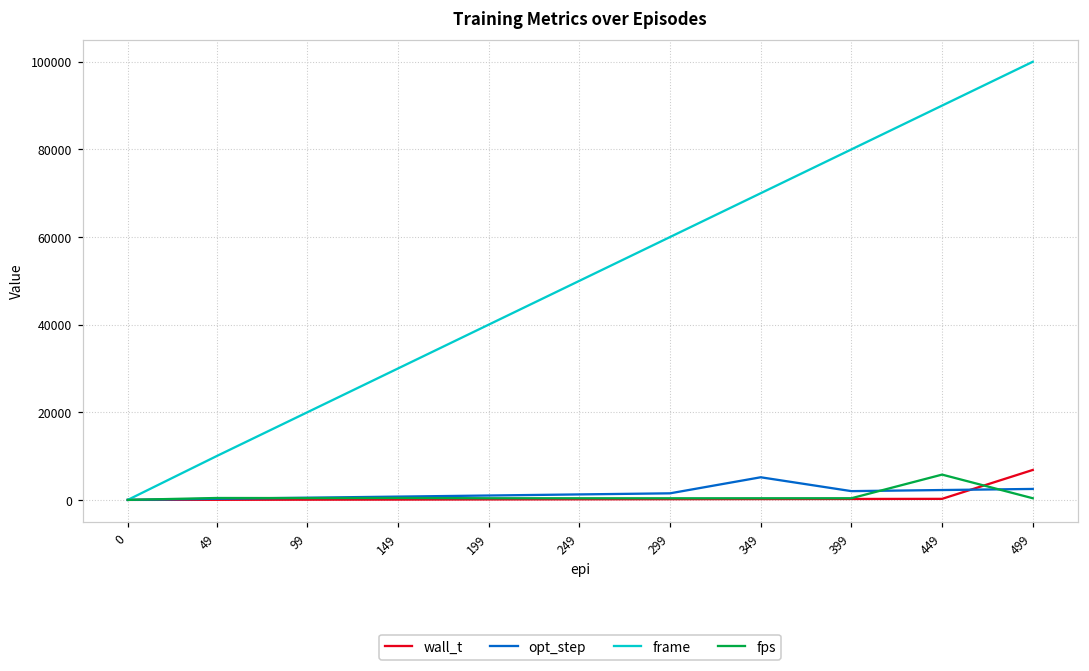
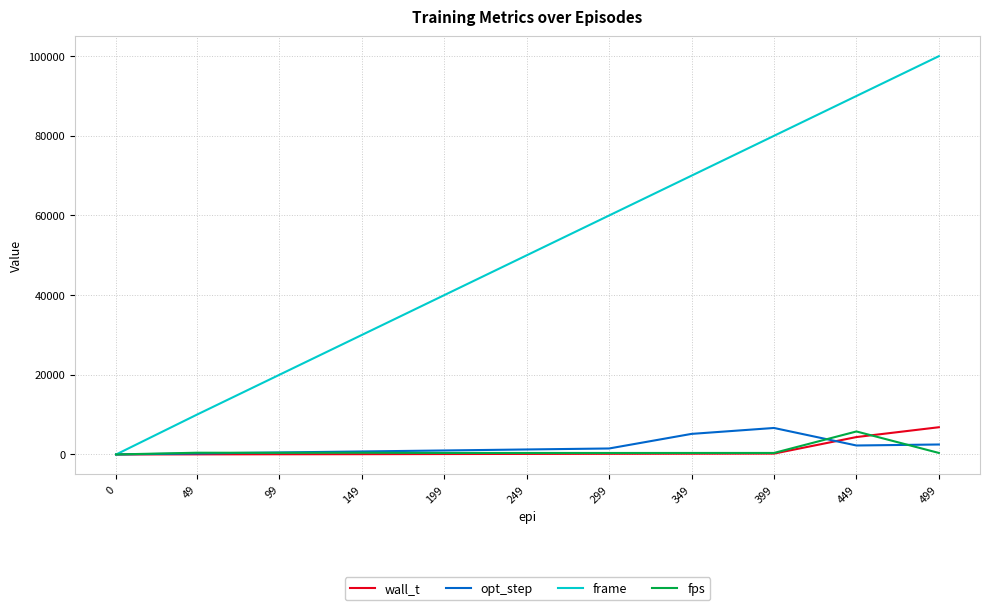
opt_step, 399: 2000 -> 7000
wall_t, 449: 0 -> 4000
